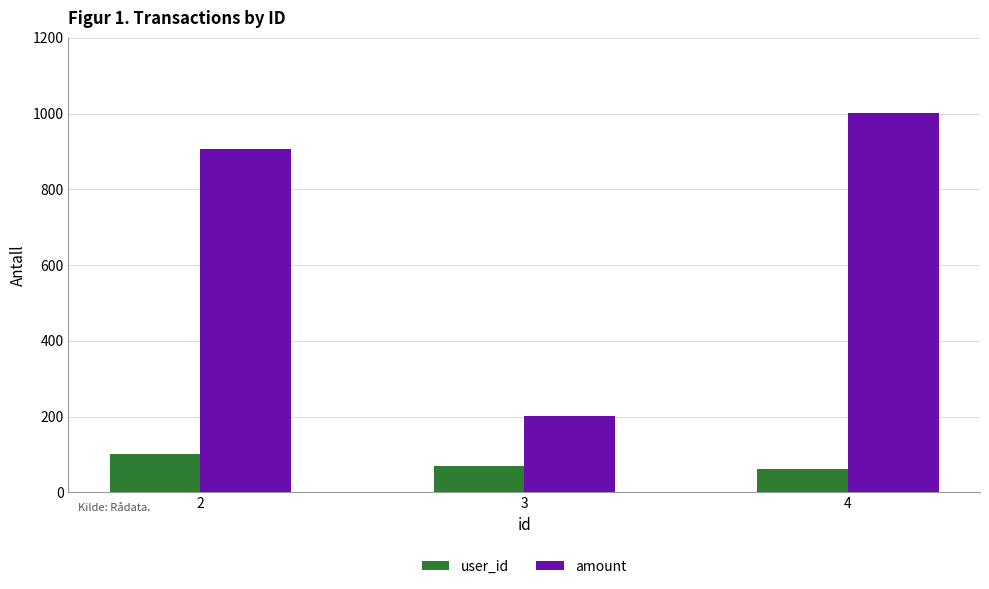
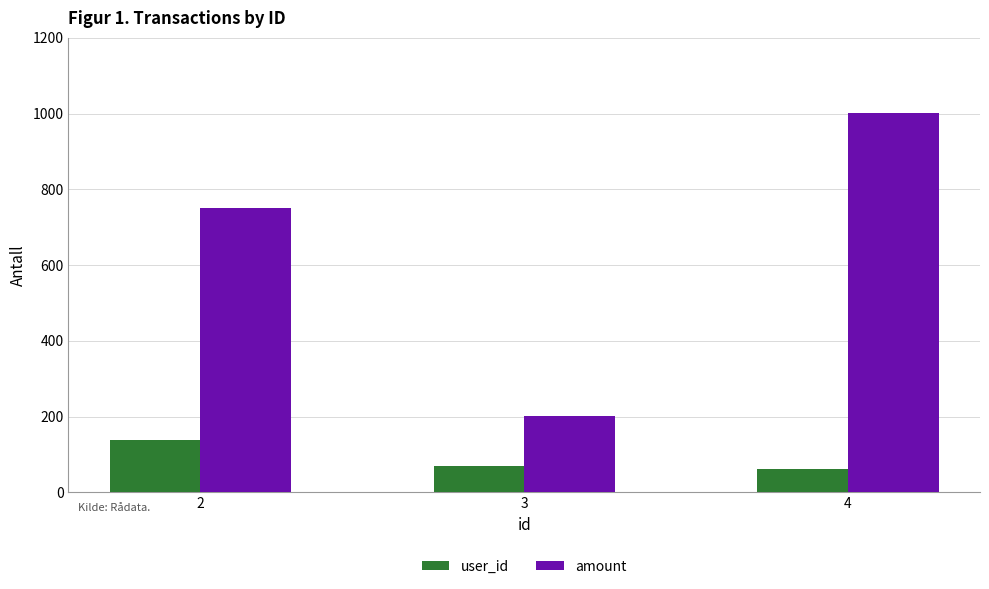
user_id, 2: 100 -> 140
amount, 2: 910 -> 750
